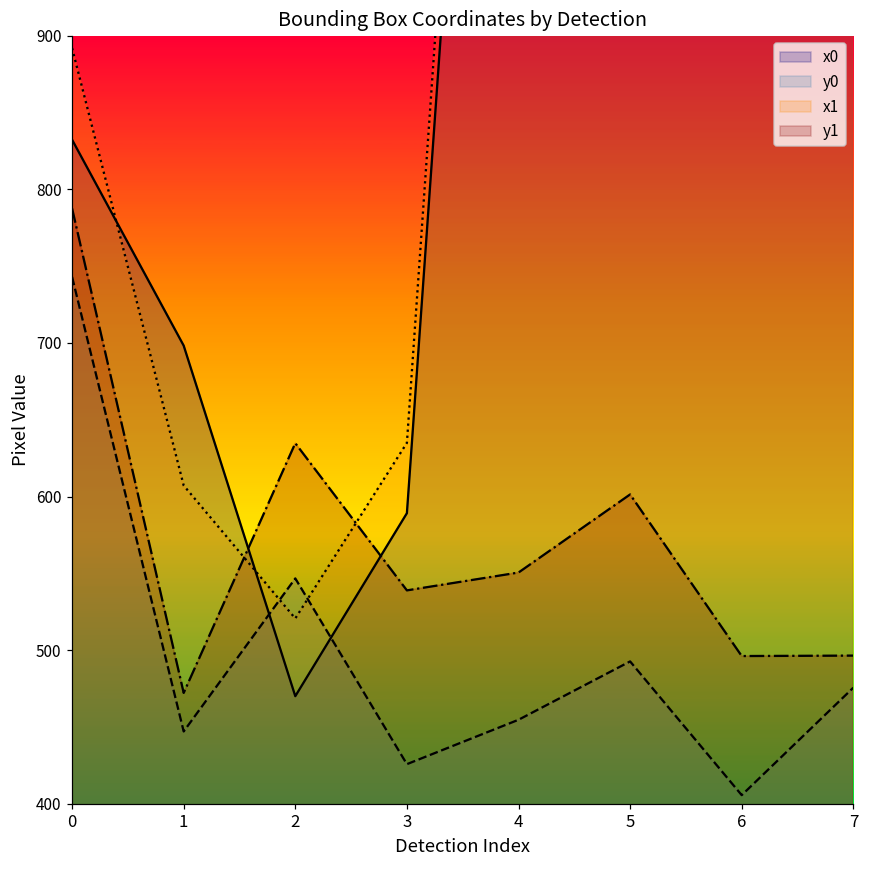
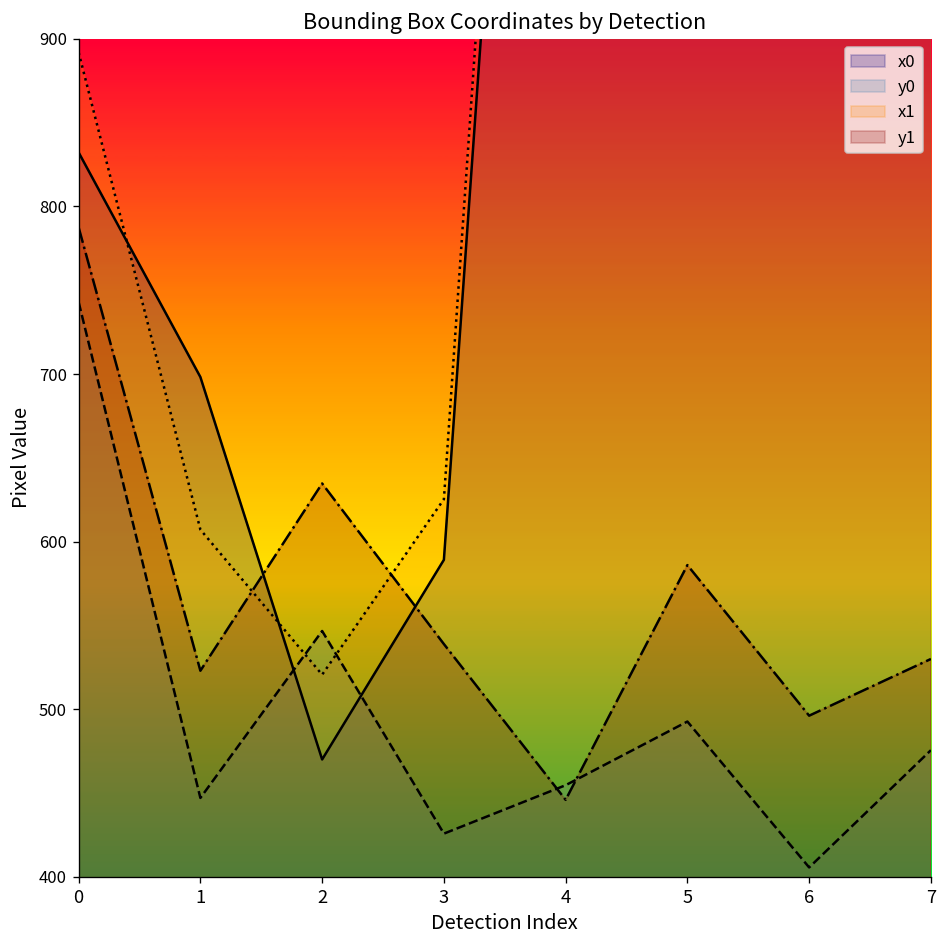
y1, 1: 472 -> 523
x1, 3: 635 -> 625
y1, 4: 551 -> 446
y1, 5: 601 -> 586
y1, 7: 496 -> 530
